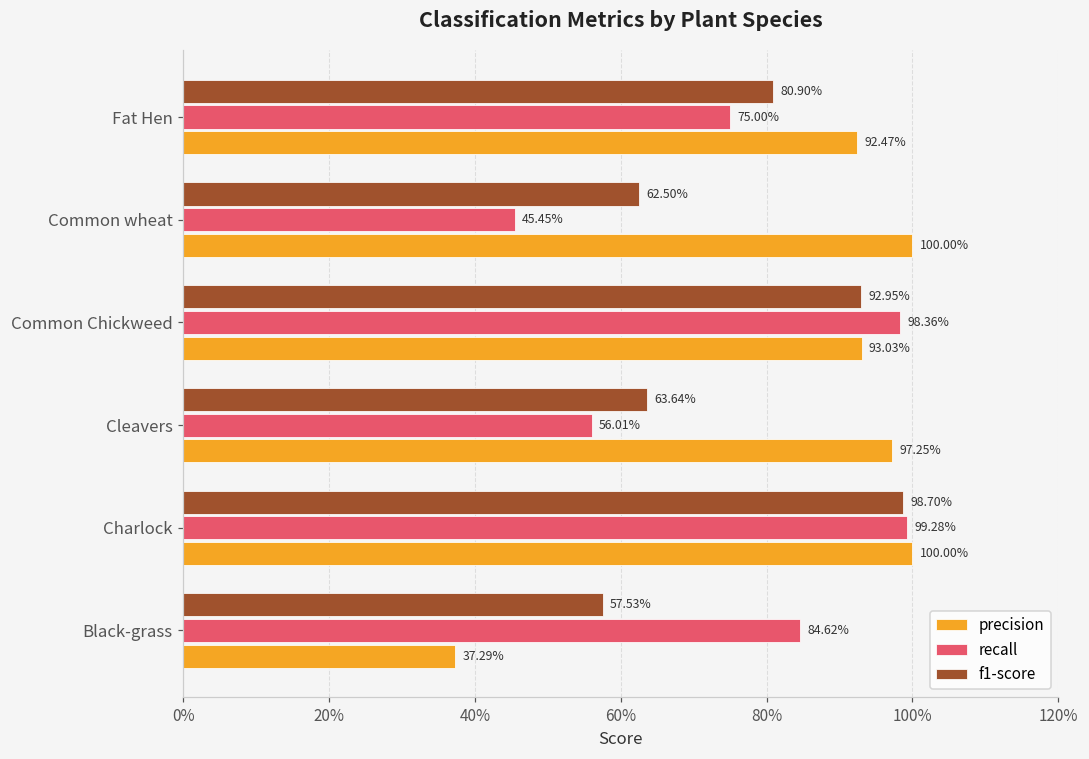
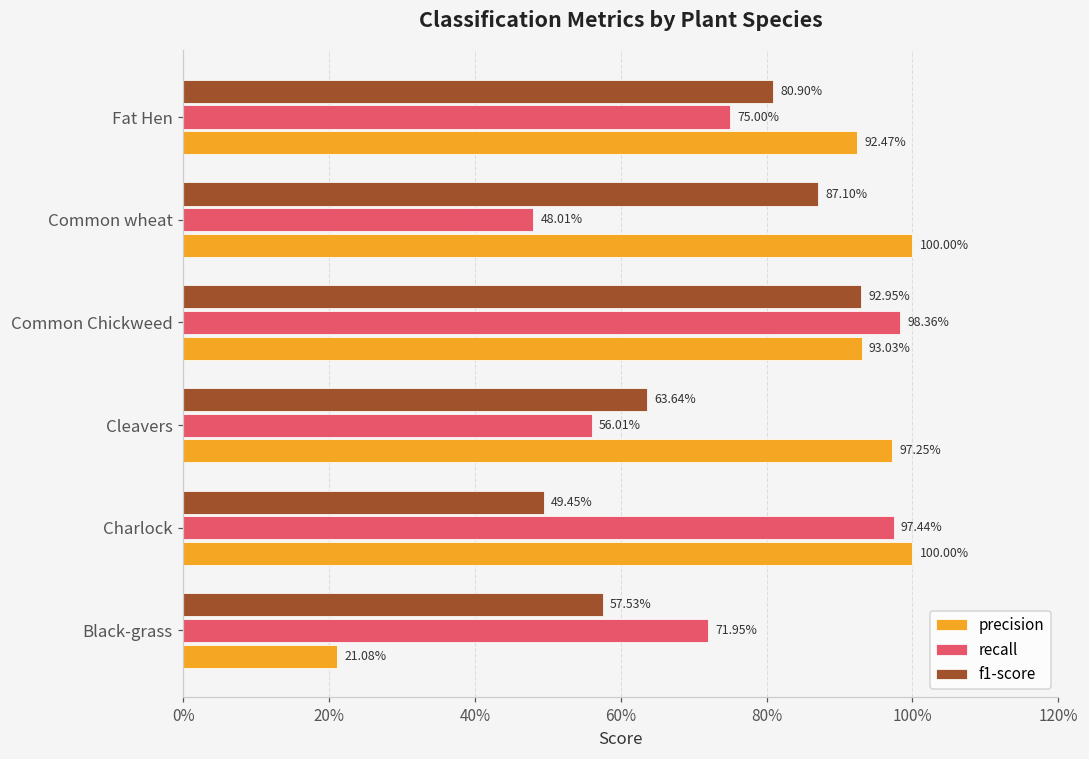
f1-score, Common wheat: 62.50% -> 87.10%
recall, Common wheat: 45.45% -> 48.01%
f1-score, Charlock: 98.70% -> 49.45%
recall, Charlock: 99.28% -> 97.44%
recall, Black-grass: 84.62% -> 71.95%
precision, Black-grass: 37.29% -> 21.08%
